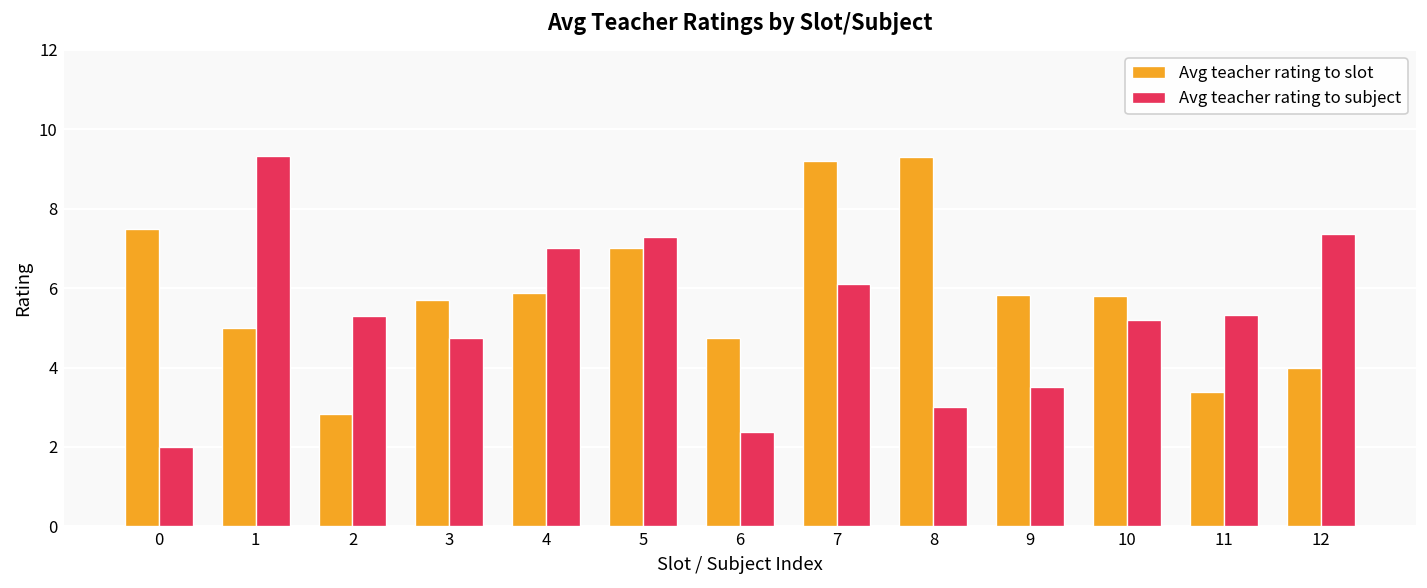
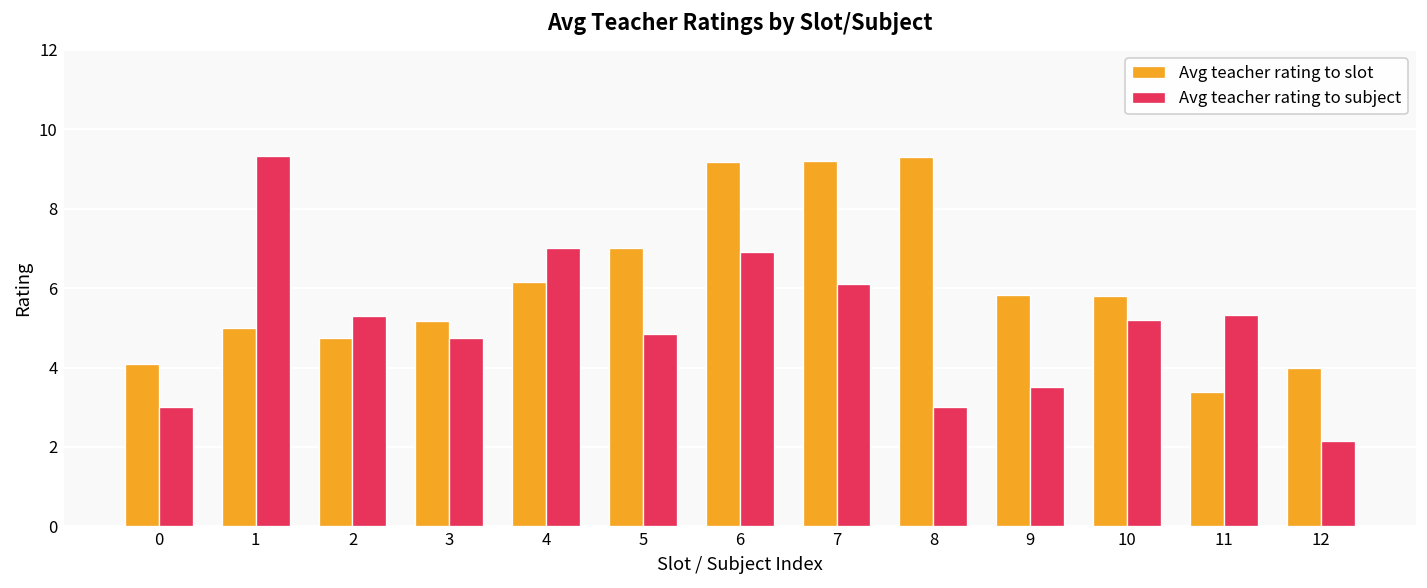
Avg teacher rating to slot, 0: 7.5 -> 4.1
Avg teacher rating to subject, 0: 2 -> 3
Avg teacher rating to slot, 2: 2.8 -> 4.8
Avg teacher rating to slot, 3: 5.7 -> 5.2
Avg teacher rating to slot, 4: 5.9 -> 6.2
Avg teacher rating to subject, 5: 7.3 -> 4.8
Avg teacher rating to slot, 6: 4.8 -> 9.2
Avg teacher rating to subject, 6: 2.4 -> 6.9
Avg teacher rating to subject, 12: 7.4 -> 2.2
